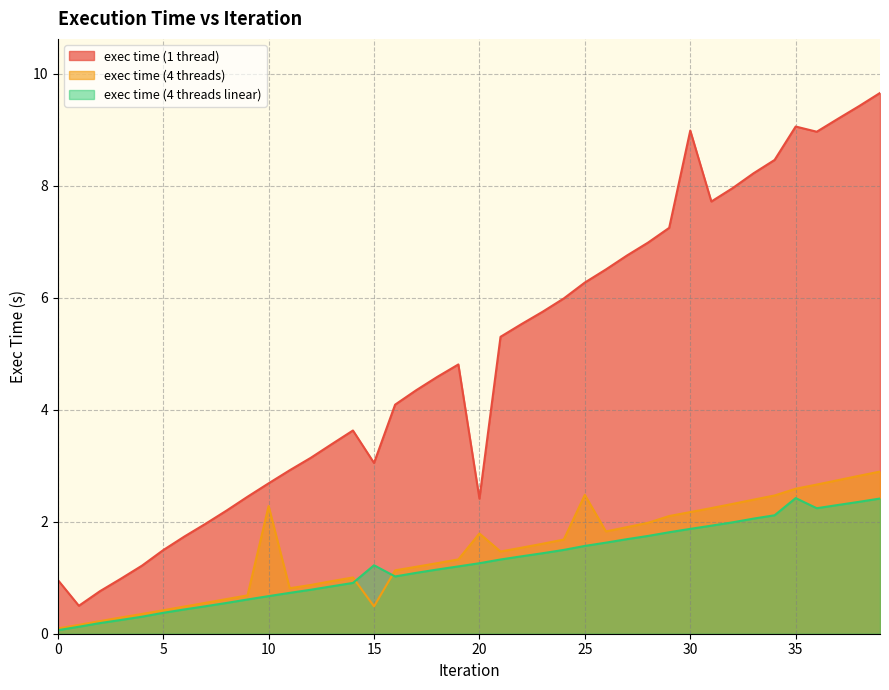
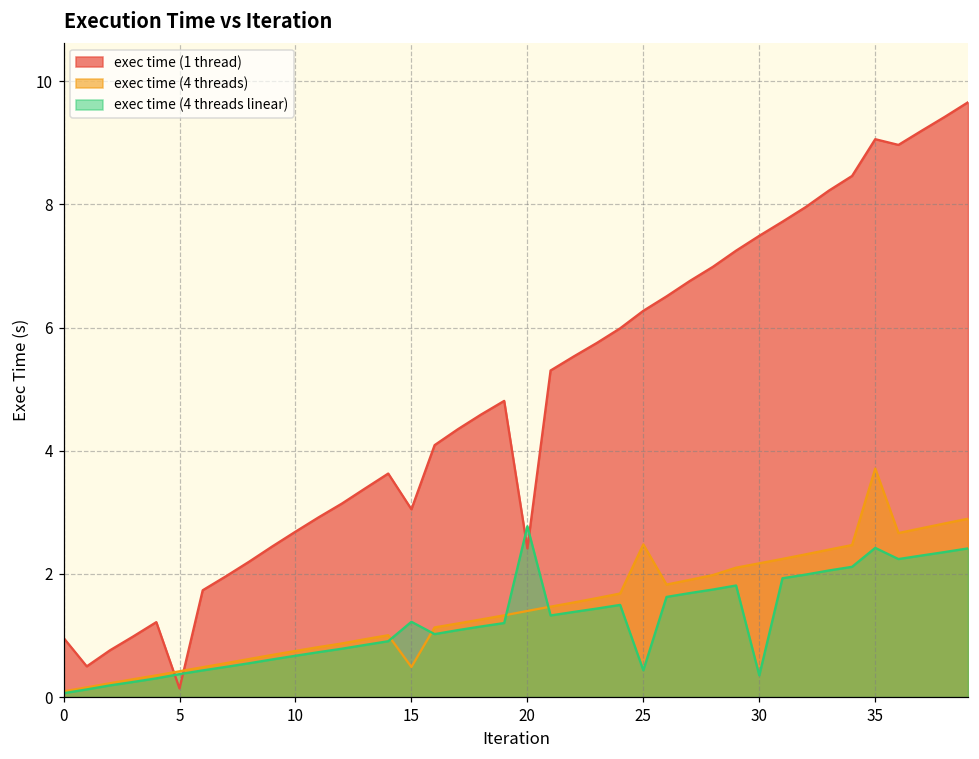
exec time (1 thread), 5: 1.5 -> 0.1
exec time (4 threads), 10: 2.3 -> 0.7
exec time (4 threads), 20: 1.8 -> 1.4
exec time (4 threads linear), 20: 1.3 -> 2.8
exec time (4 threads linear), 25: 1.6 -> 0.4
exec time (1 thread), 30: 9.0 -> 7.5
exec time (4 threads linear), 30: 1.9 -> 0.4
exec time (4 threads), 35: 2.6 -> 3.7
